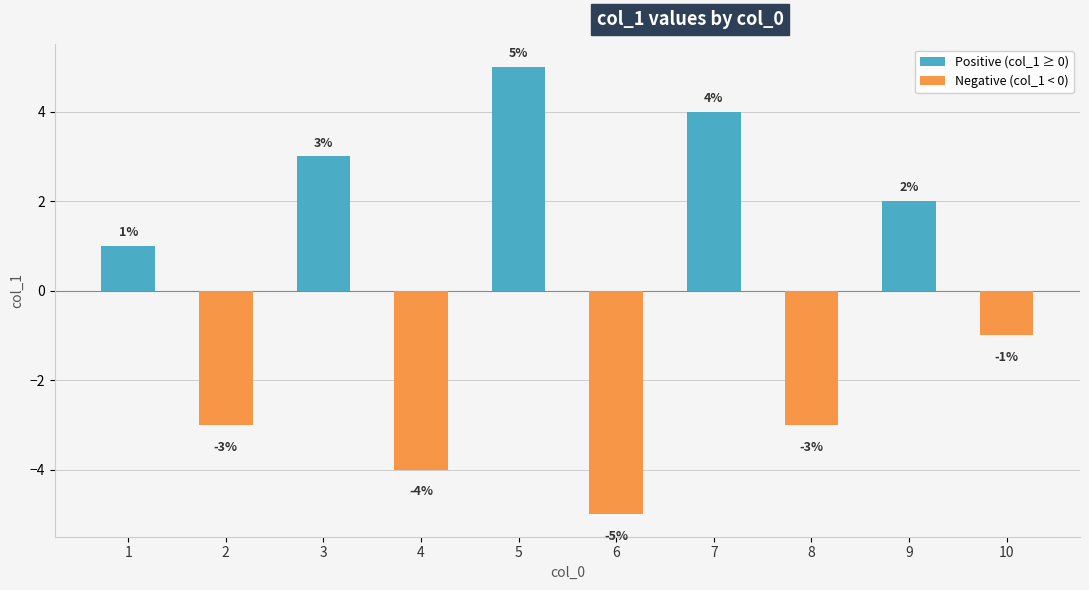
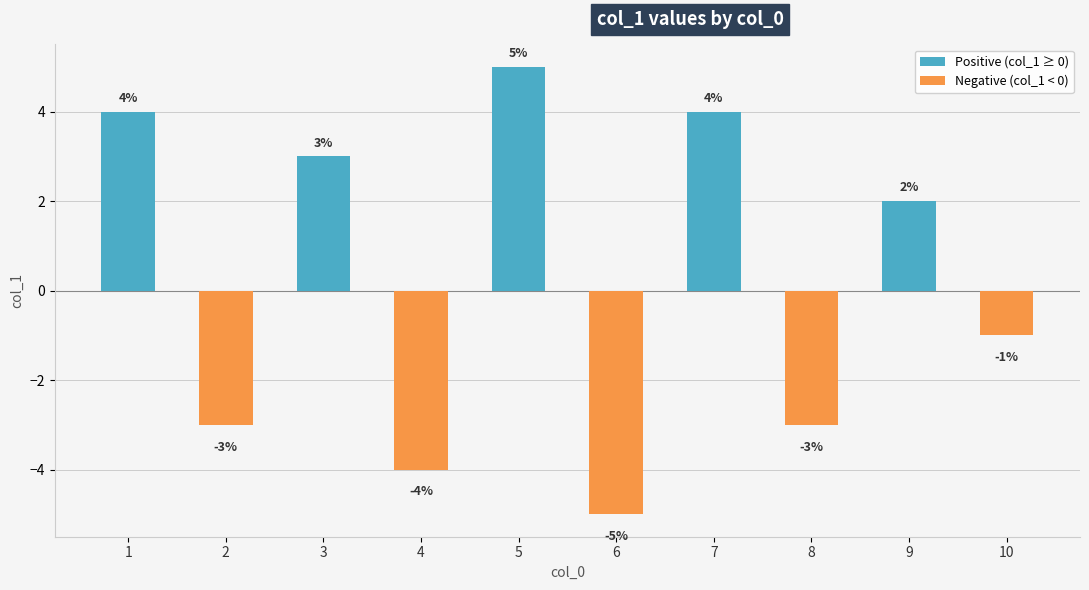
1: 1% -> 4%
